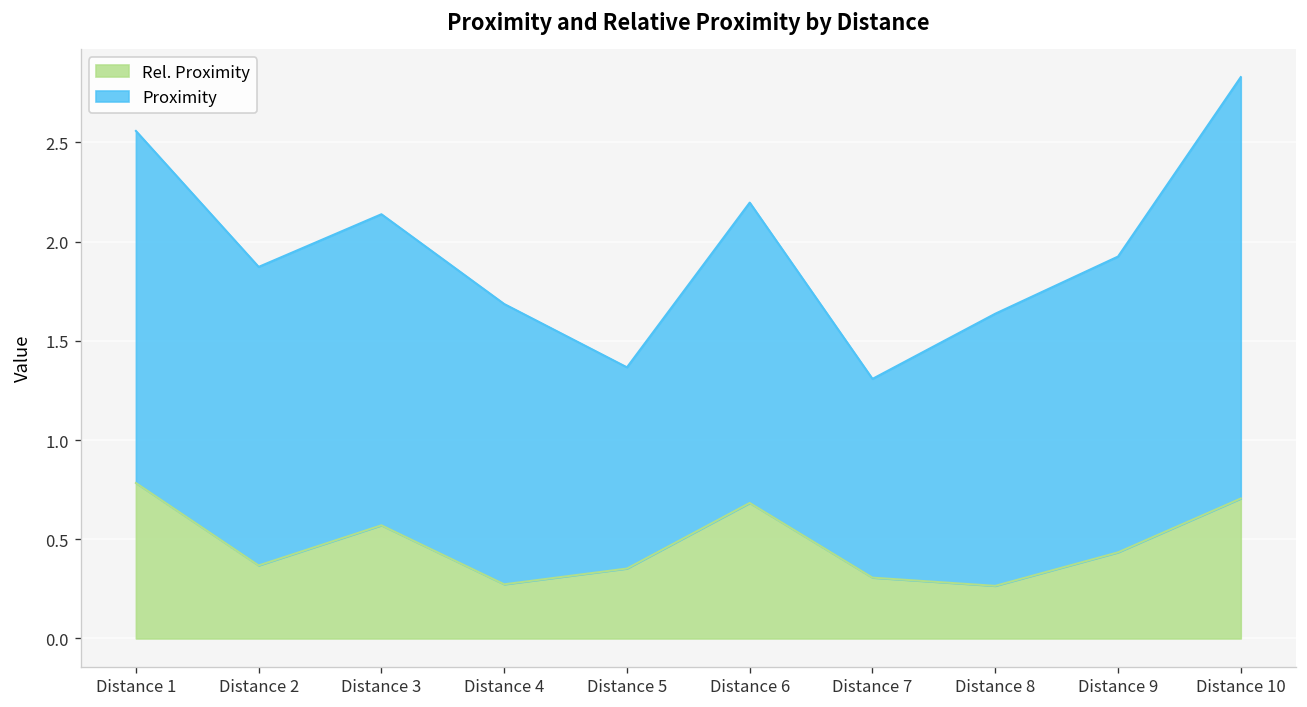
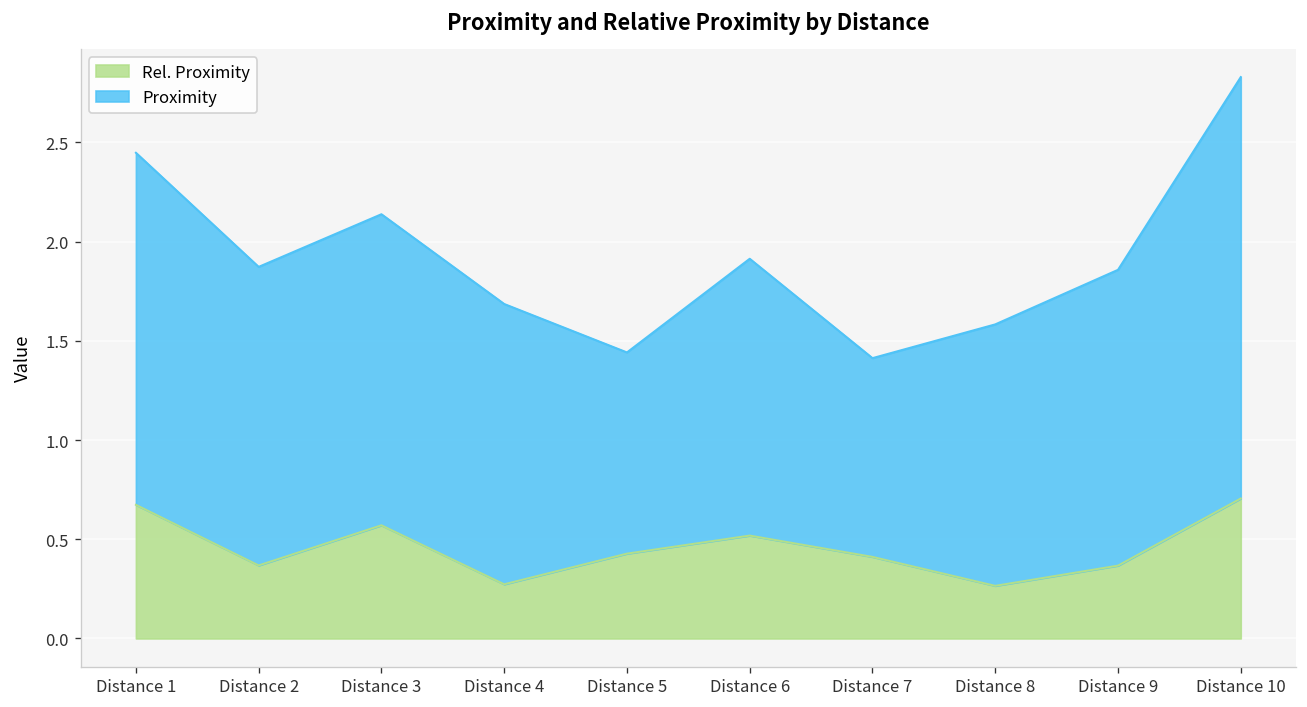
Rel. Proximity, Distance 1: 0.78 -> 0.67
Rel. Proximity, Distance 5: 0.35 -> 0.43
Rel. Proximity, Distance 6: 0.68 -> 0.52
Proximity, Distance 6: 1.51 -> 1.39
Rel. Proximity, Distance 7: 0.31 -> 0.41
Proximity, Distance 8: 1.37 -> 1.32
Rel. Proximity, Distance 9: 0.43 -> 0.37
